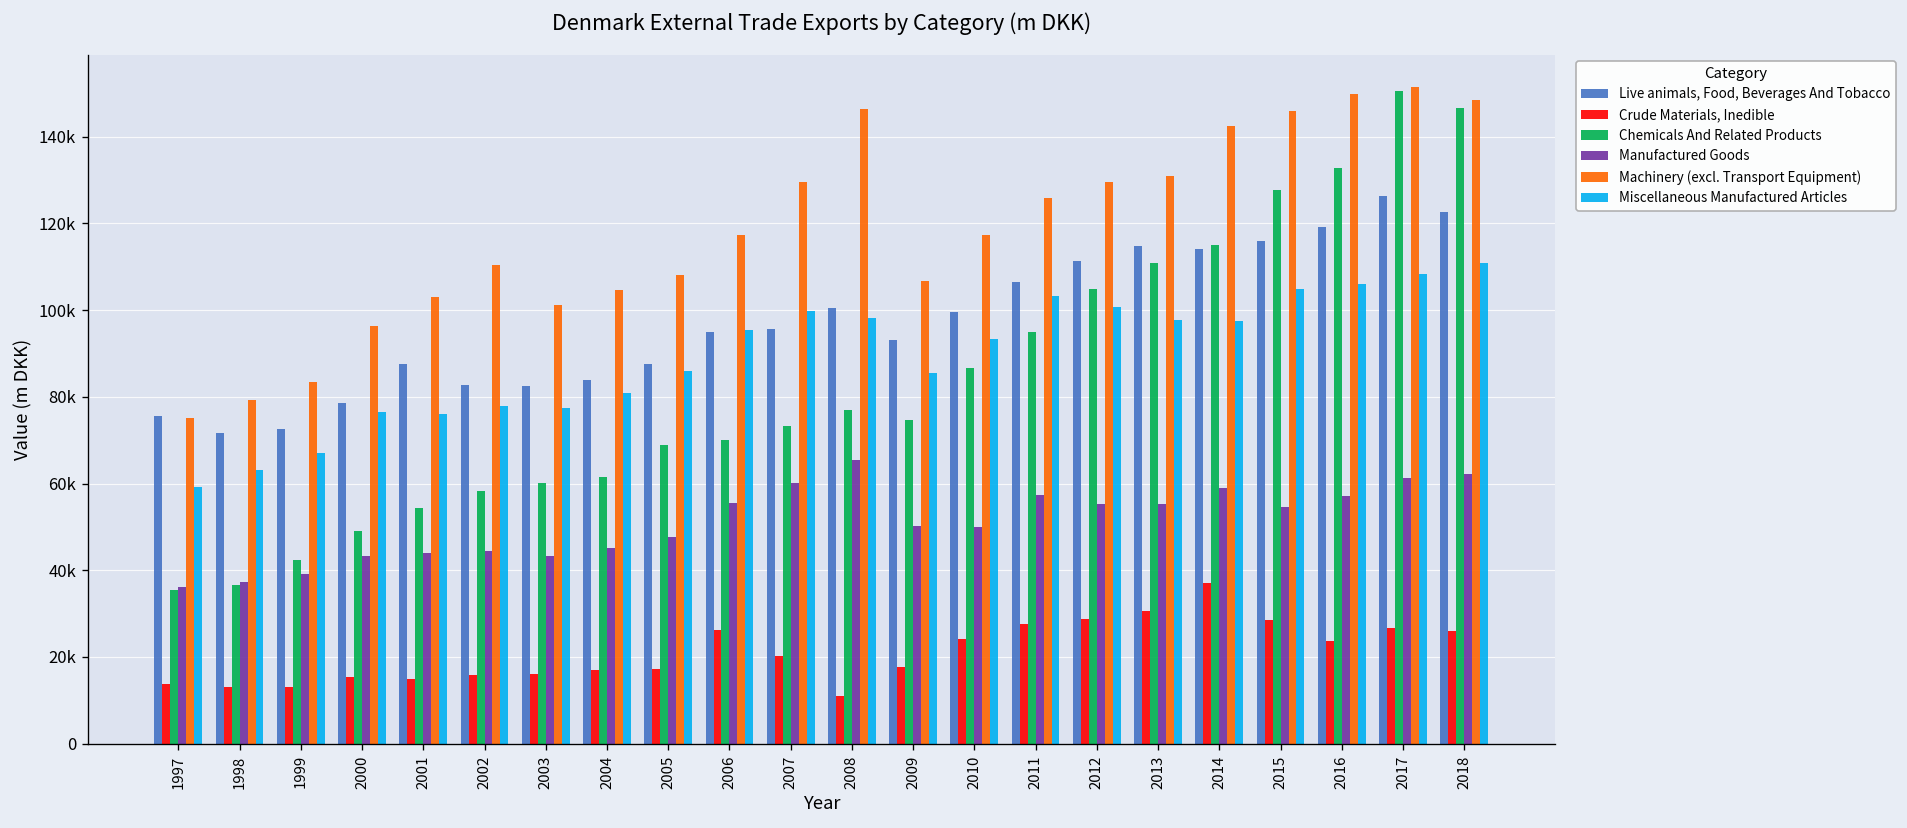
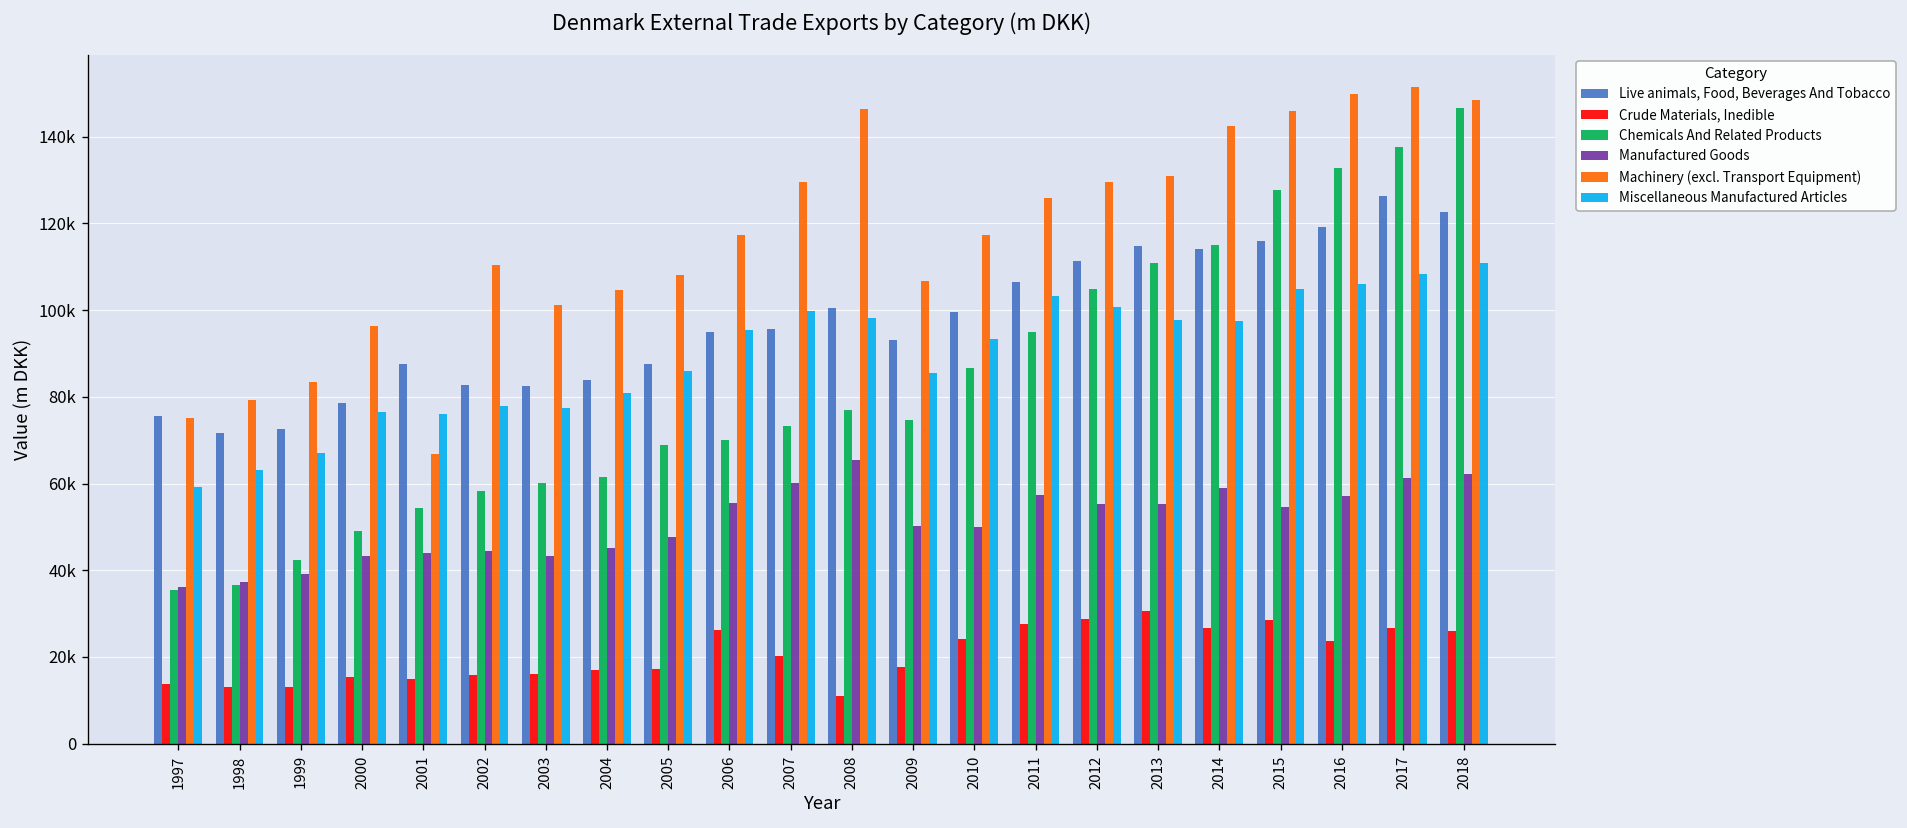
Machinery (excl. Transport Equipment), 2001: 103000 -> 67000
Crude Materials, Inedible, 2014: 37000 -> 27000
Chemicals And Related Products, 2017: 150000 -> 138000
